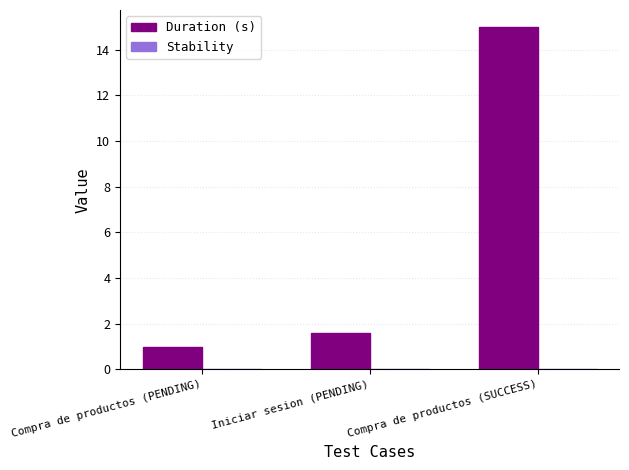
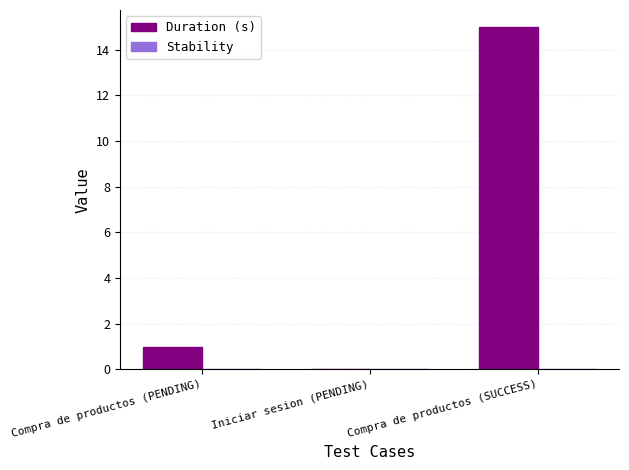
Duration (s), Iniciar sesion (PENDING): 1.6 -> 0.0
